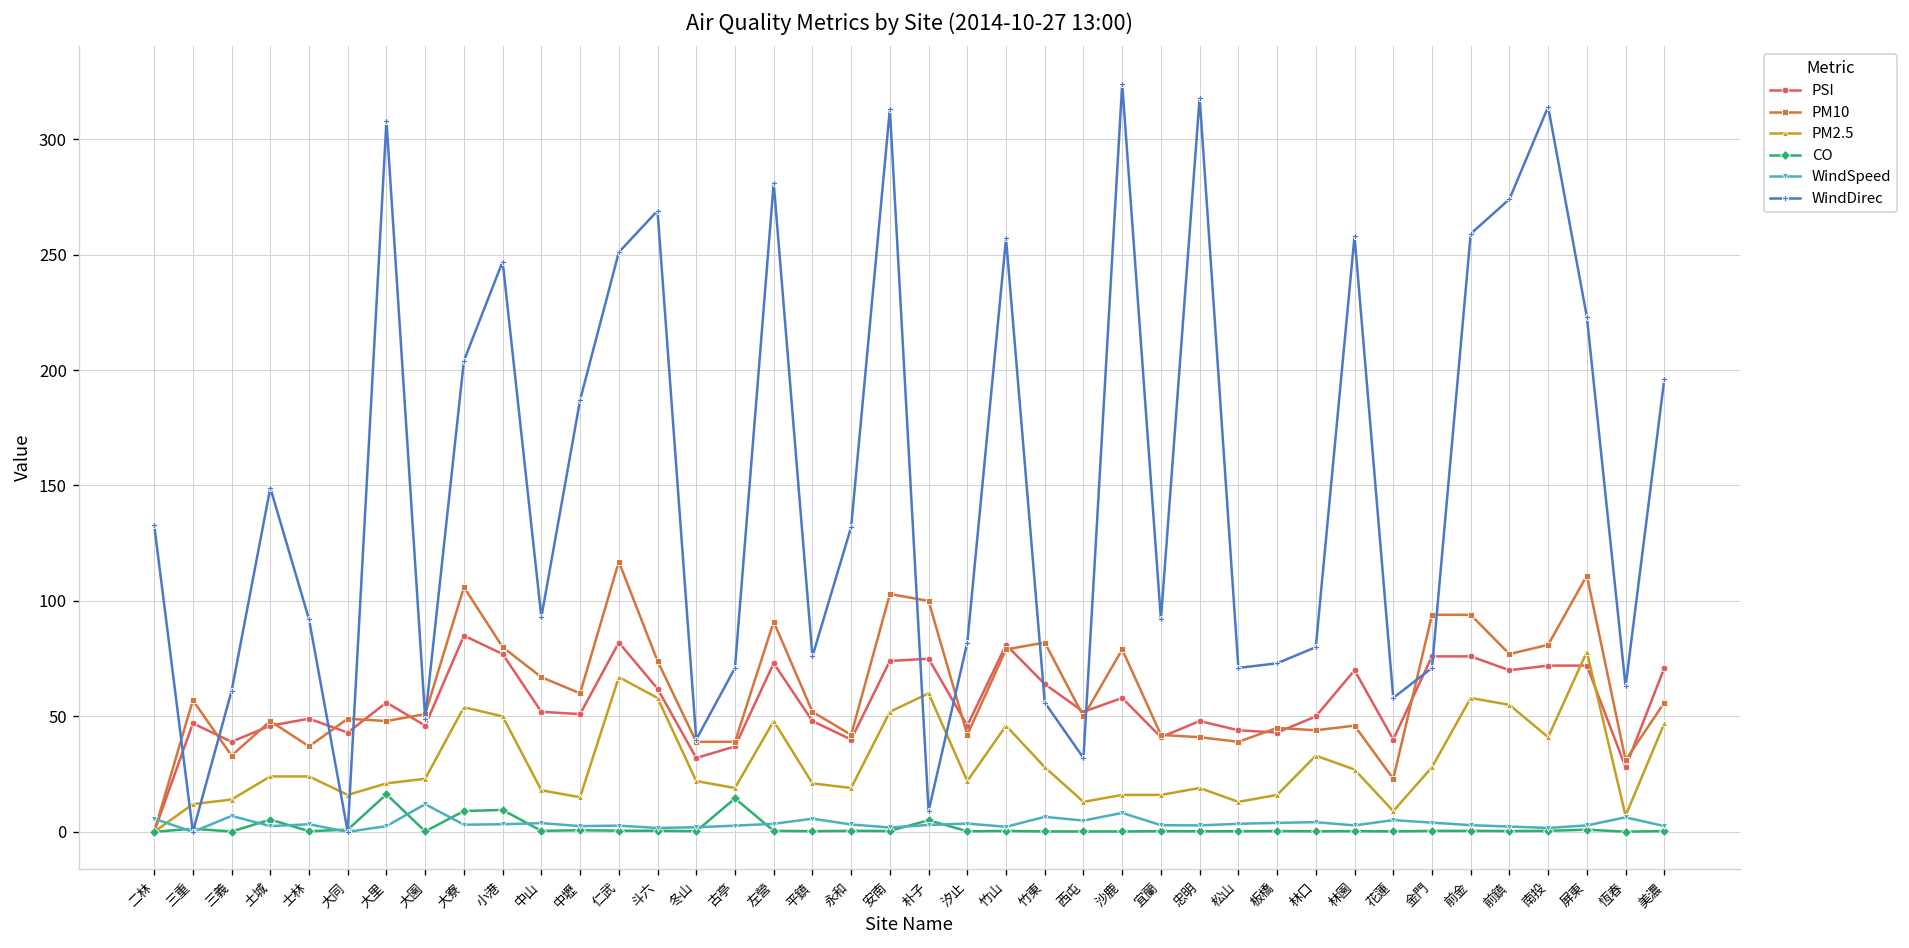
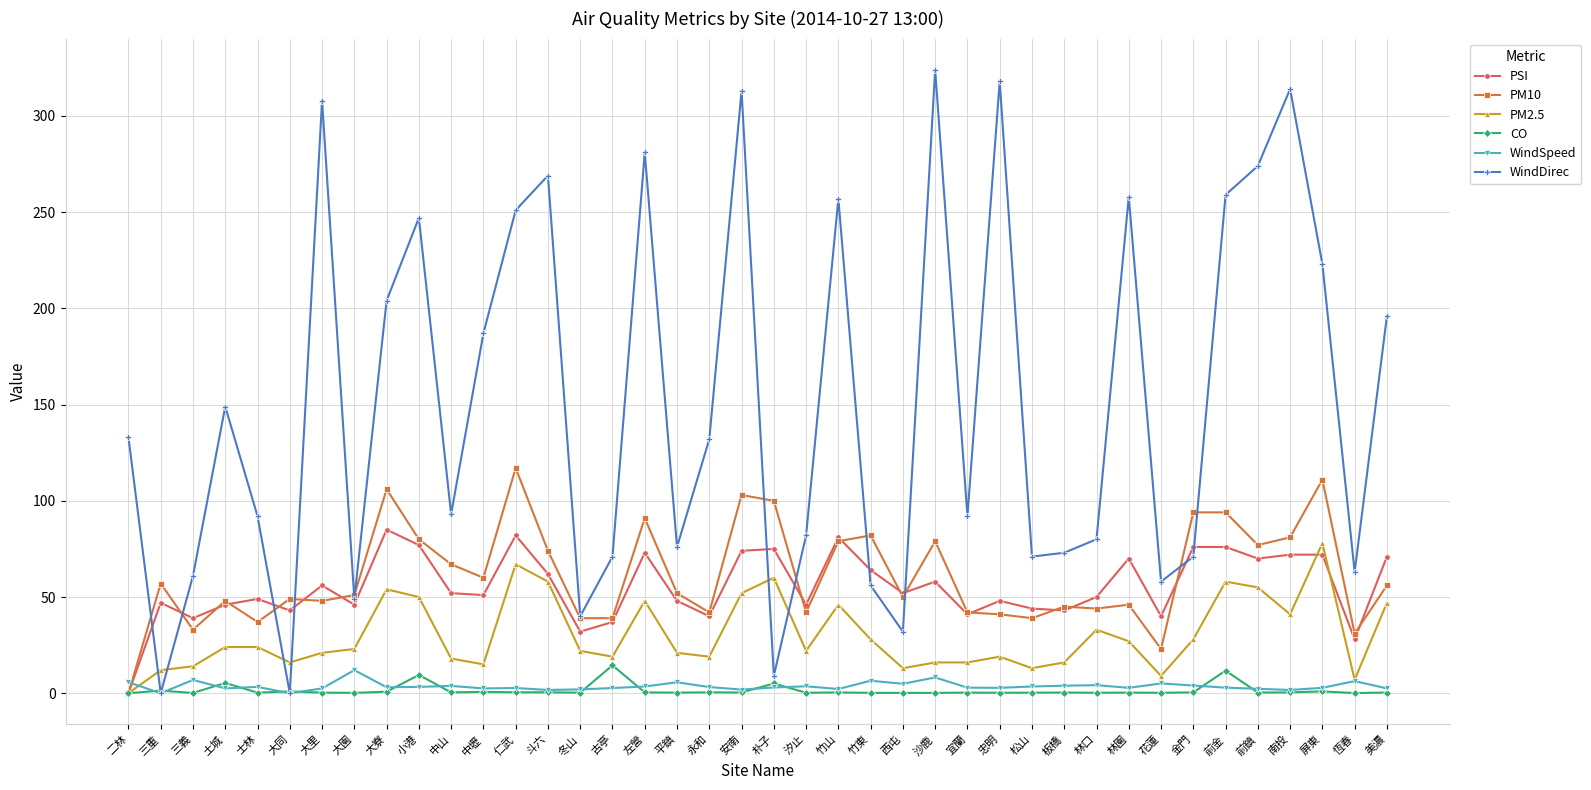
CO, 大里: 16 -> 0
CO, 大寮: 9 -> 1
CO, 前金: 0 -> 12
